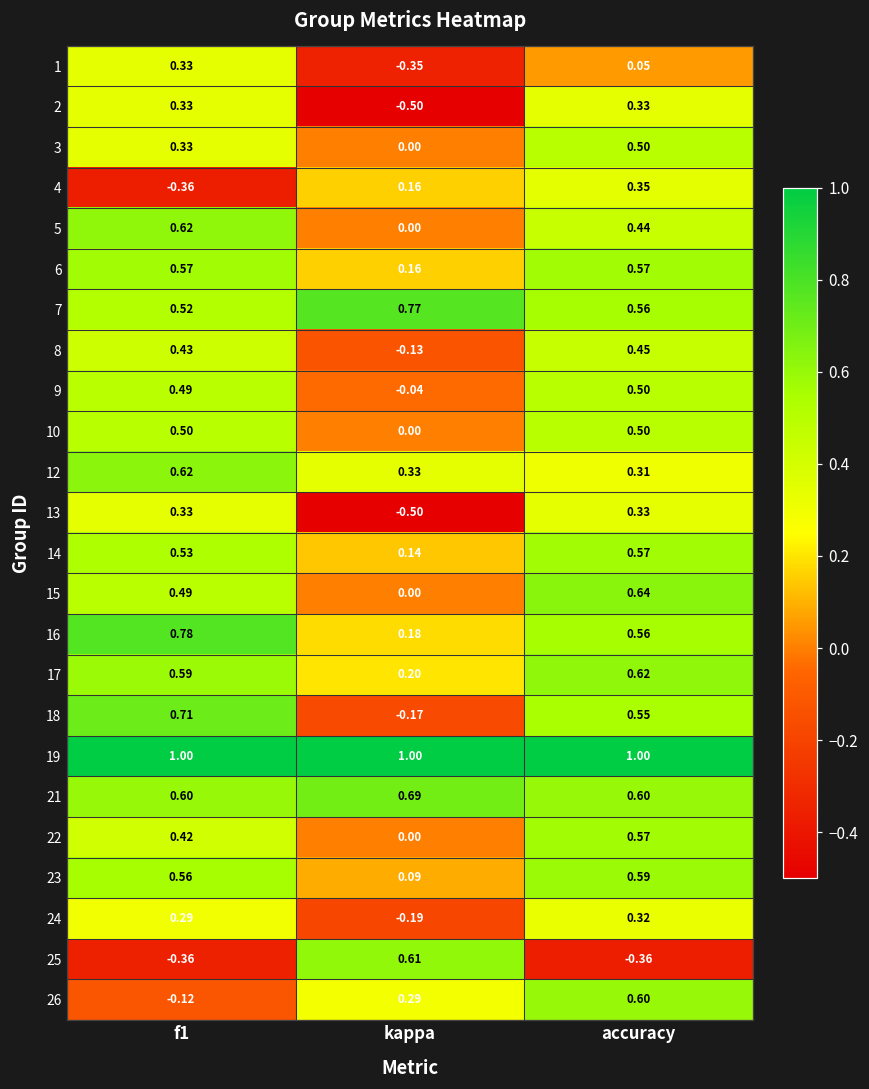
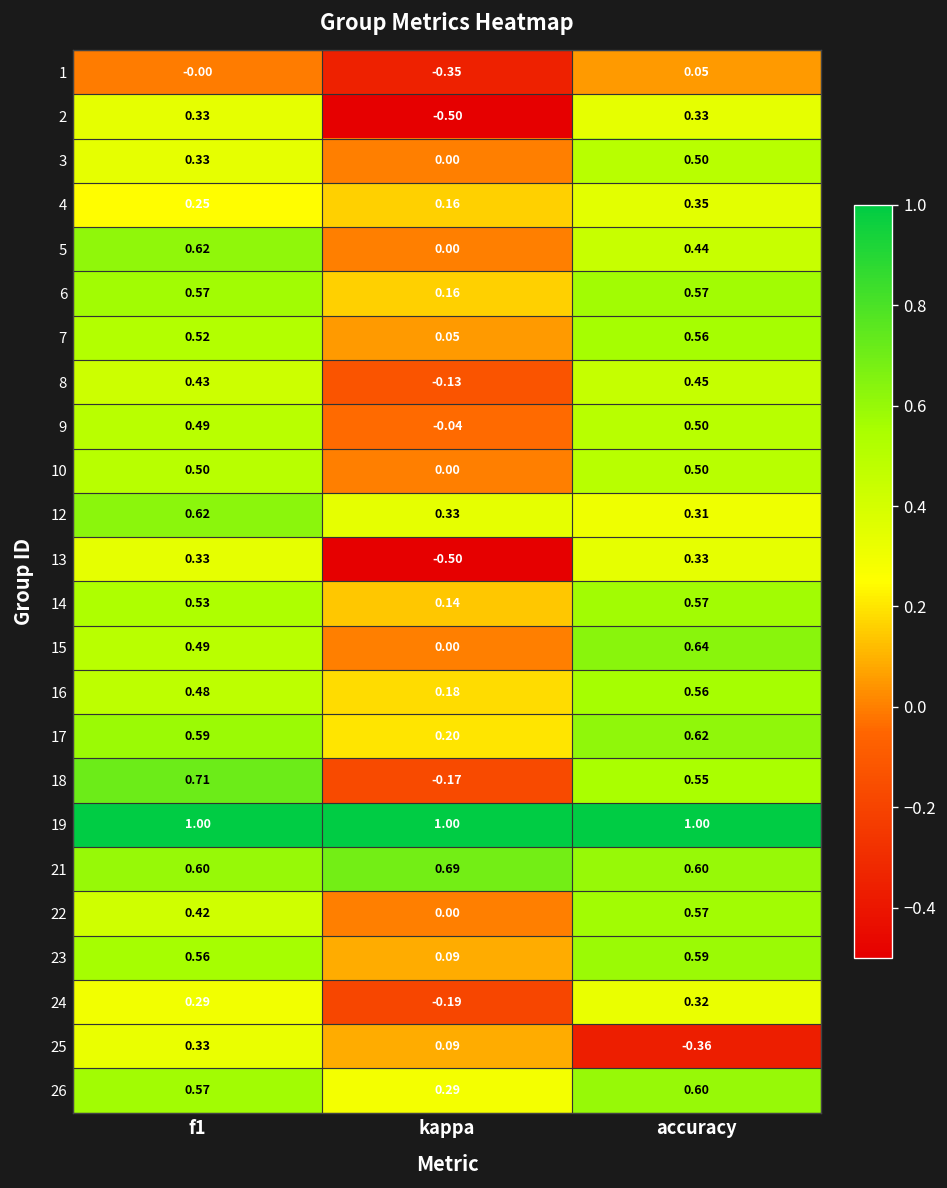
1, f1: 0.33 -> -0.00
4, f1: -0.36 -> 0.25
7, kappa: 0.77 -> 0.05
16, f1: 0.78 -> 0.48
25, f1: -0.36 -> 0.33
25, kappa: 0.61 -> 0.09
26, f1: -0.12 -> 0.57
